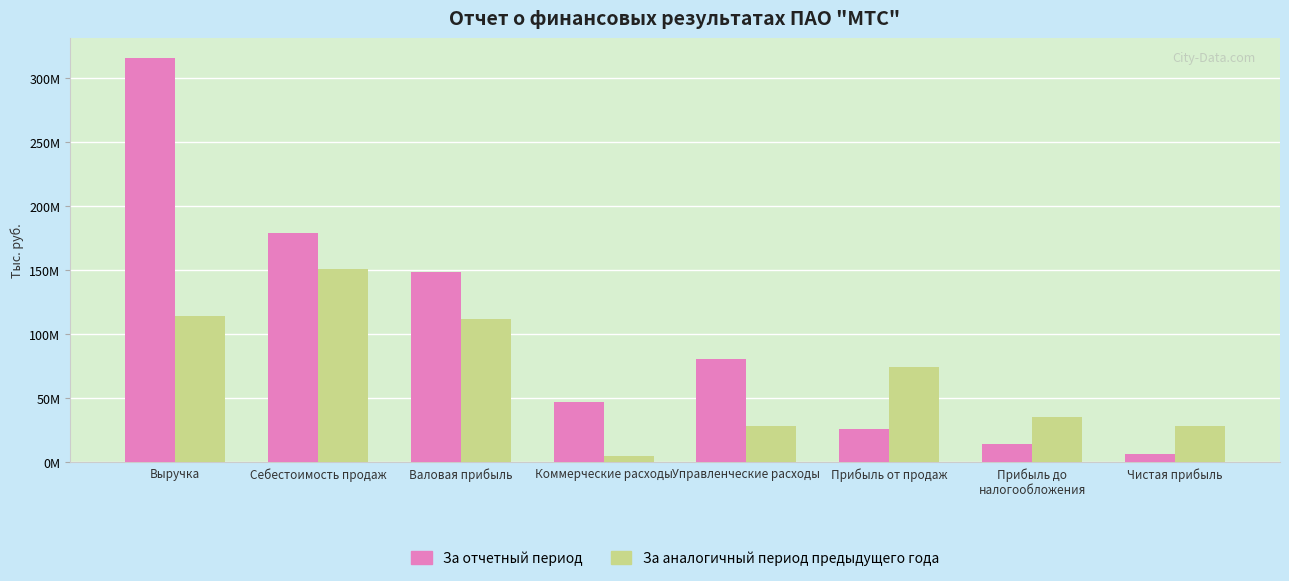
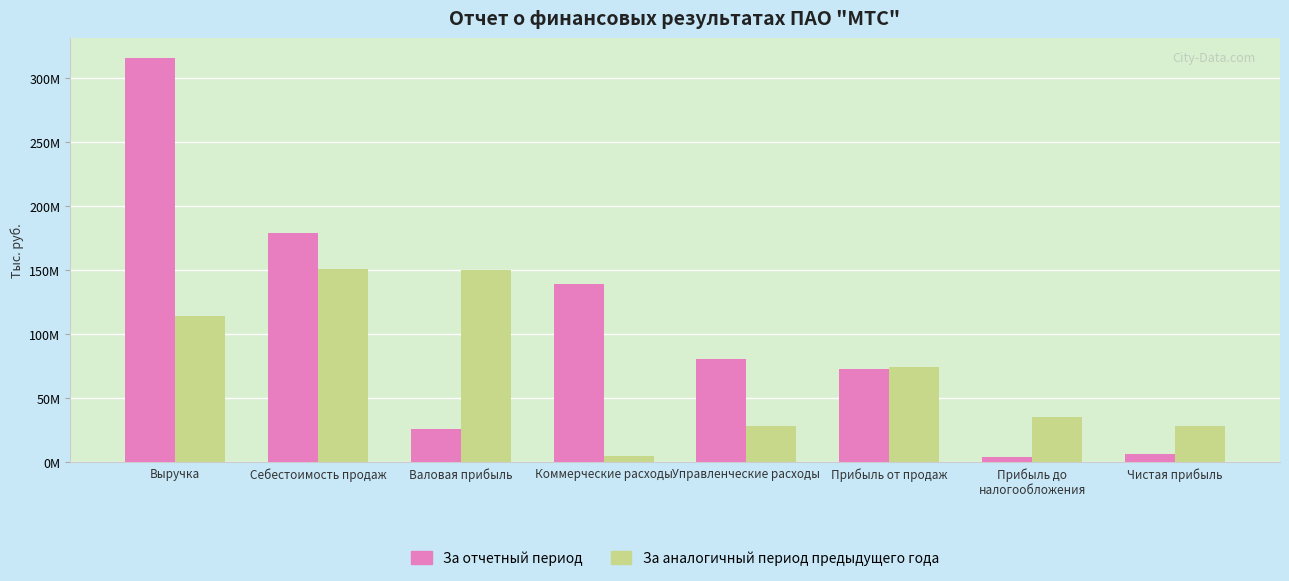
За отчетный период, Валовая прибыль: 148000000 -> 26000000
За аналогичный период предыдущего года, Валовая прибыль: 112000000 -> 150000000
За отчетный период, Коммерческие расходы: 47000000 -> 139000000
За отчетный период, Прибыль от продаж: 26000000 -> 73000000
За отчетный период, Прибыль до налогообложения: 14000000 -> 4000000
